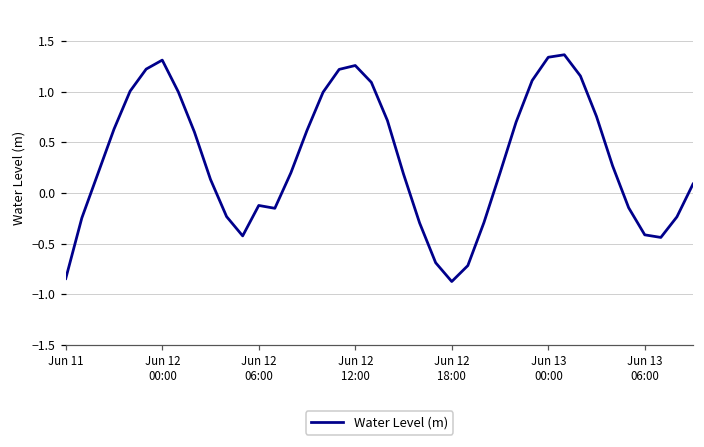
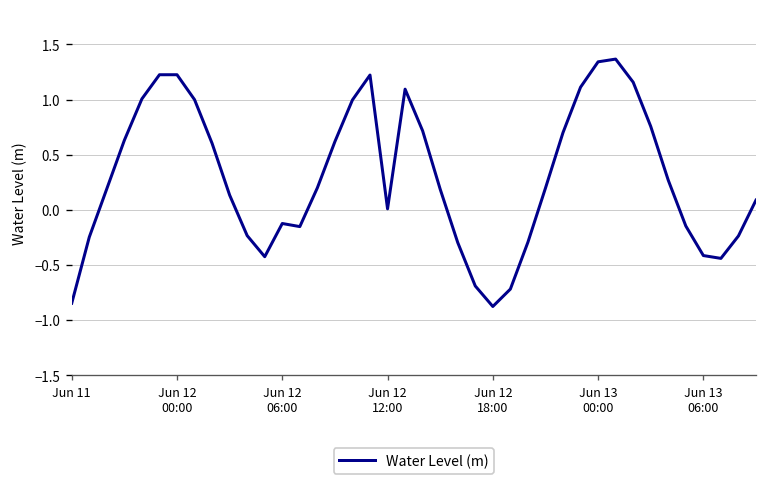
Jun 12 00:00: 1.3 -> 1.2
Jun 12 12:00: 1.3 -> 0.0
